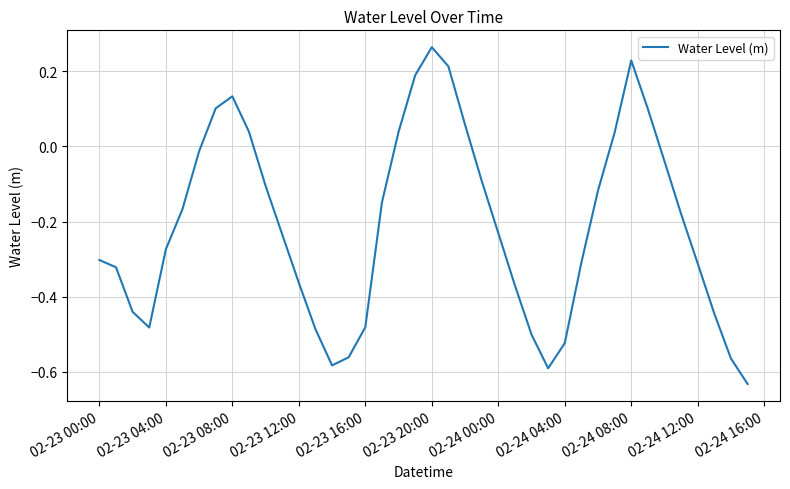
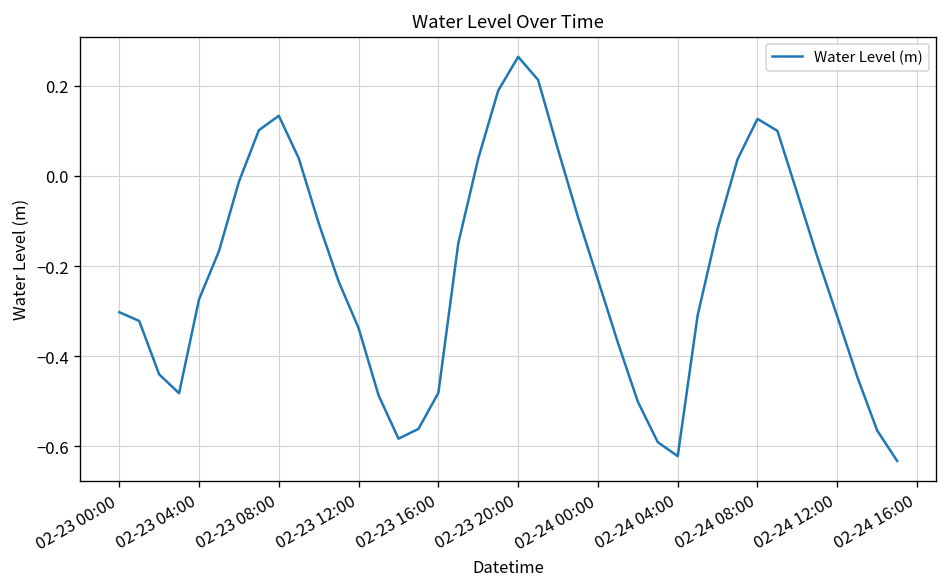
02-23 12:00: -0.36 -> -0.34
02-24 04:00: -0.52 -> -0.62
02-24 08:00: 0.23 -> 0.13
